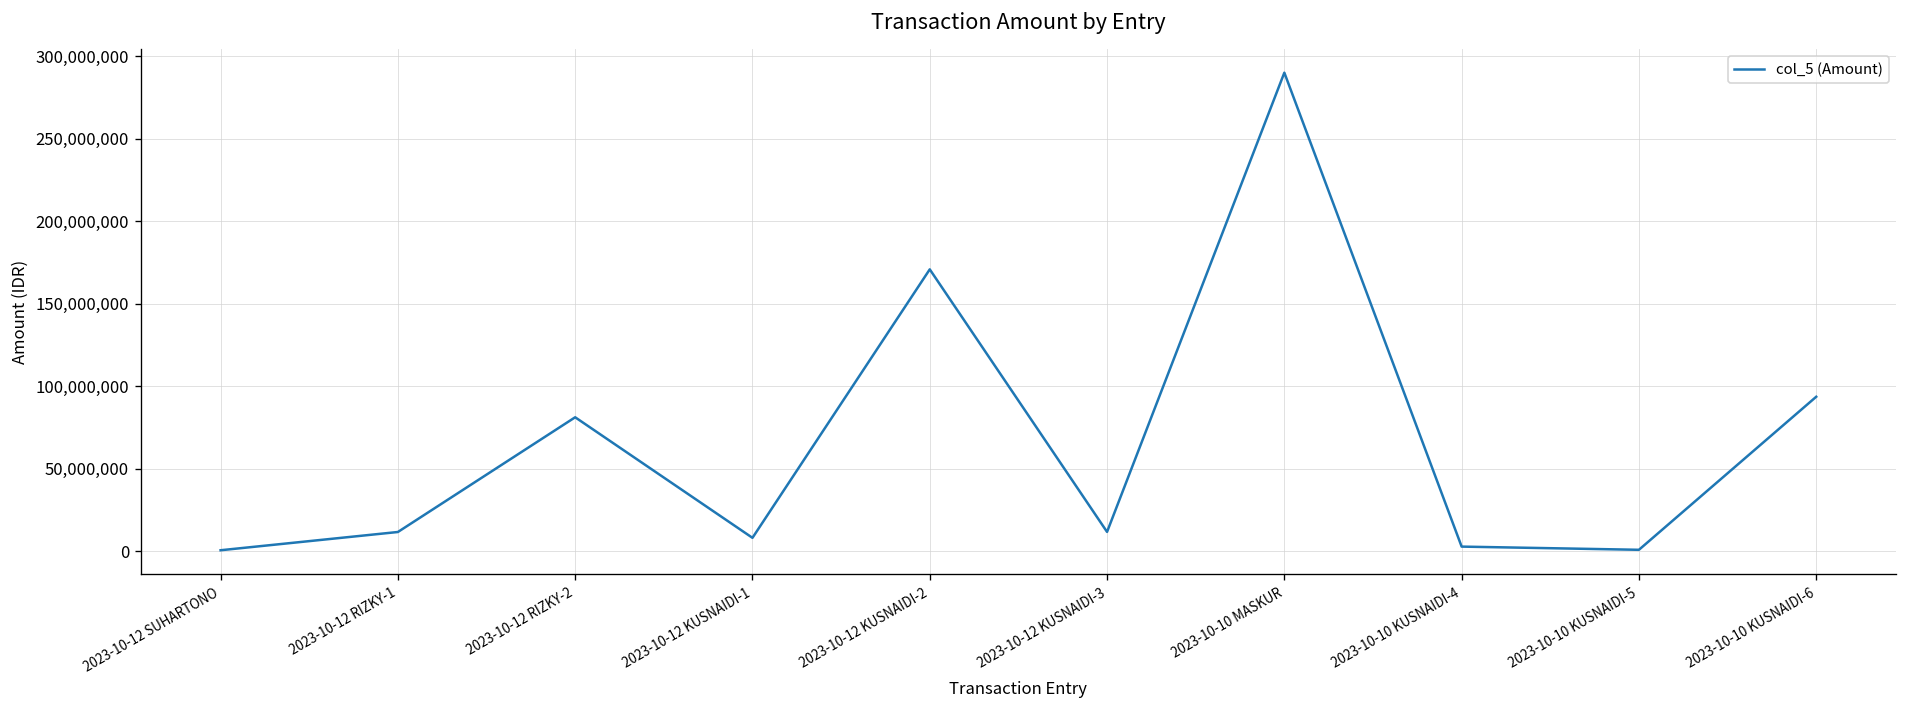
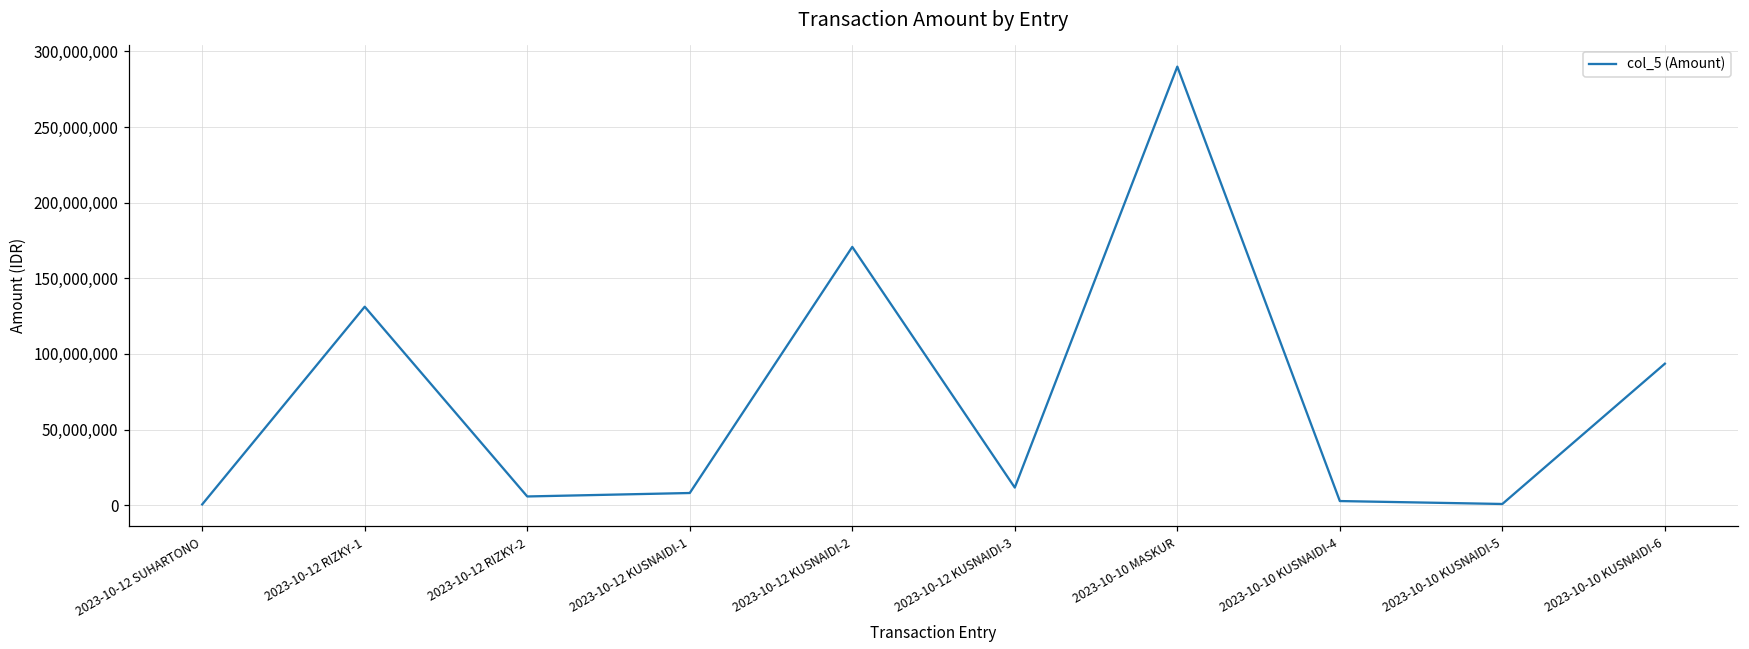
2023-10-12 RIZKY-1: 12,000,000 -> 131,000,000
2023-10-12 RIZKY-2: 81,000,000 -> 6,000,000
